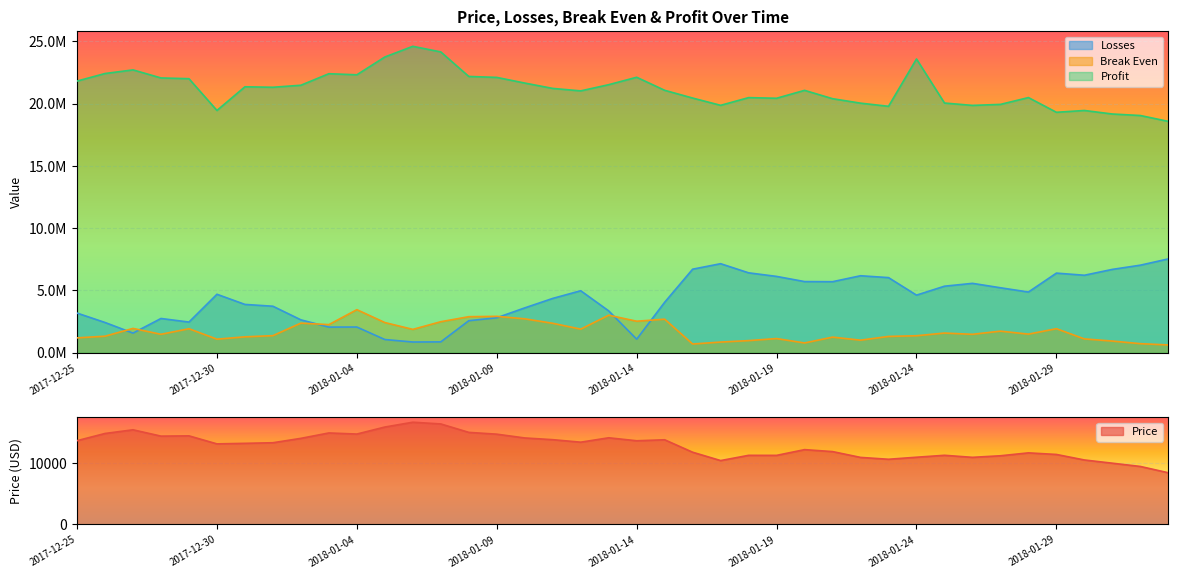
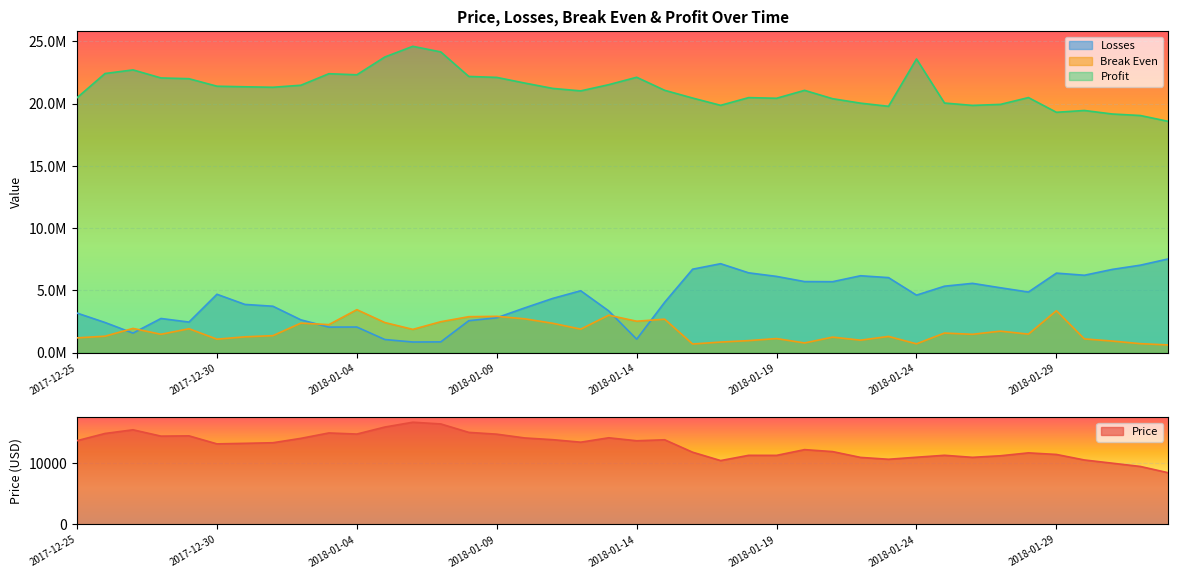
Price, Losses, Break Even & Profit Over Time, Profit, 2017-12-25: 21800000 -> 20500000
Price, Losses, Break Even & Profit Over Time, Profit, 2017-12-30: 19500000 -> 21400000
Price, Losses, Break Even & Profit Over Time, Break Even, 2018-01-24: 1400000 -> 700000
Price, Losses, Break Even & Profit Over Time, Break Even, 2018-01-29: 1900000 -> 3400000
